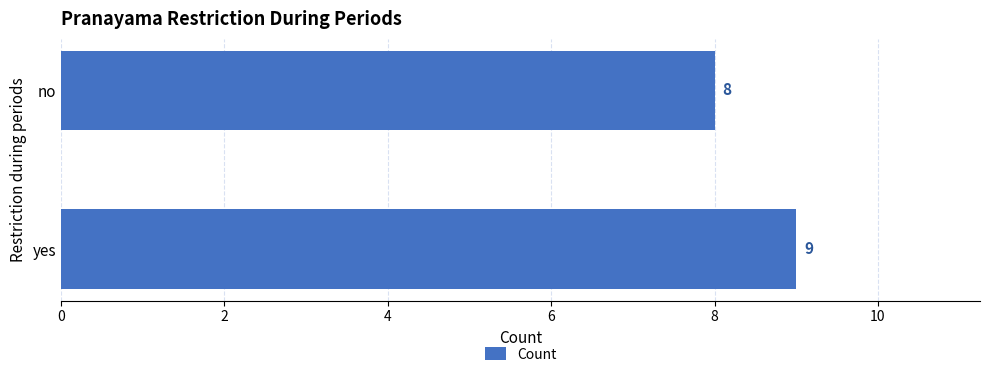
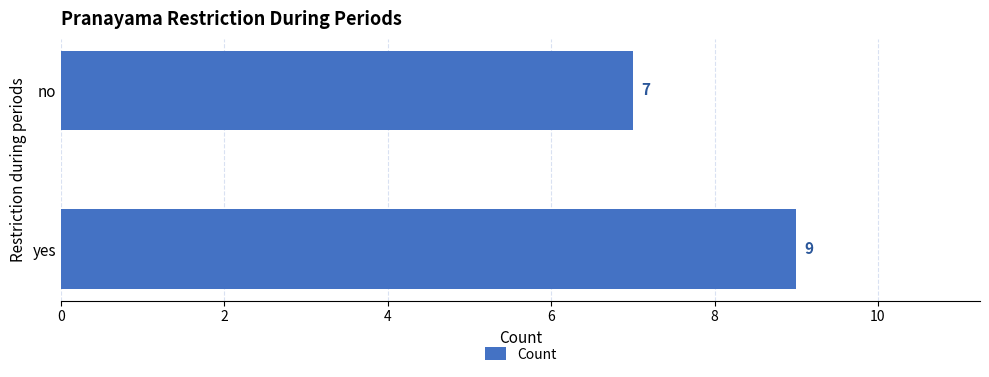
no: 8 -> 7
